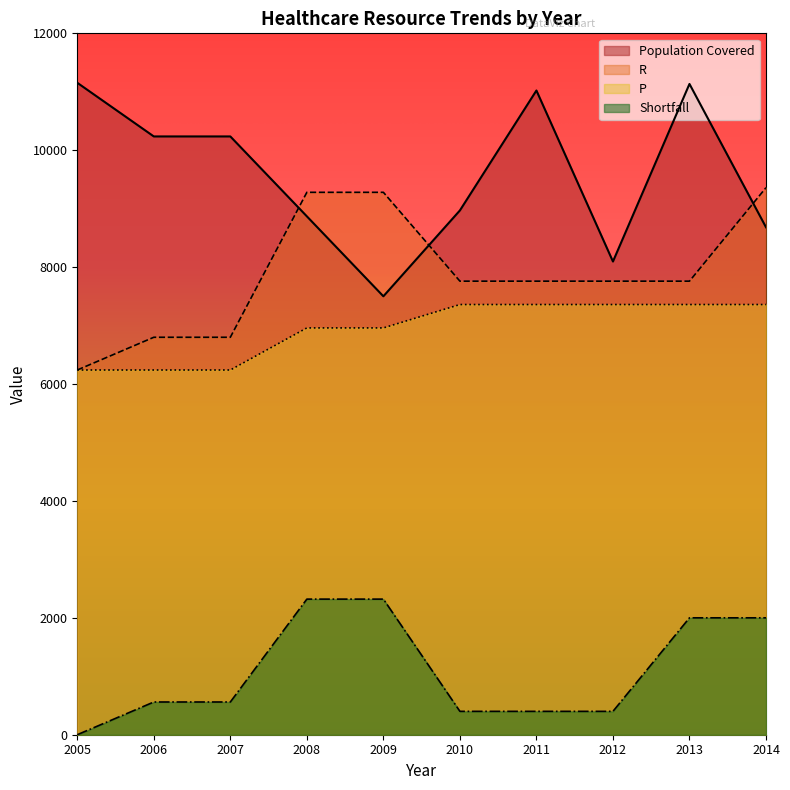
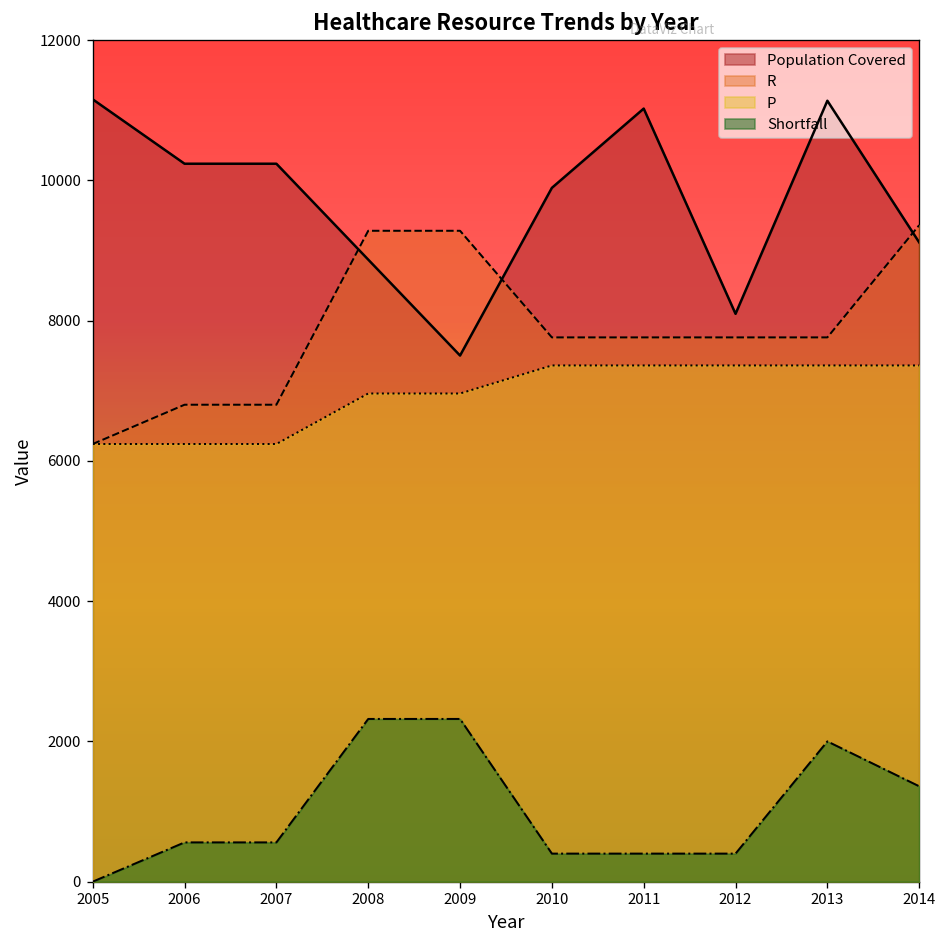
Population Covered, 2010: 9000 -> 9900
Population Covered, 2014: 8700 -> 9100
Shortfall, 2014: 2000 -> 1400
